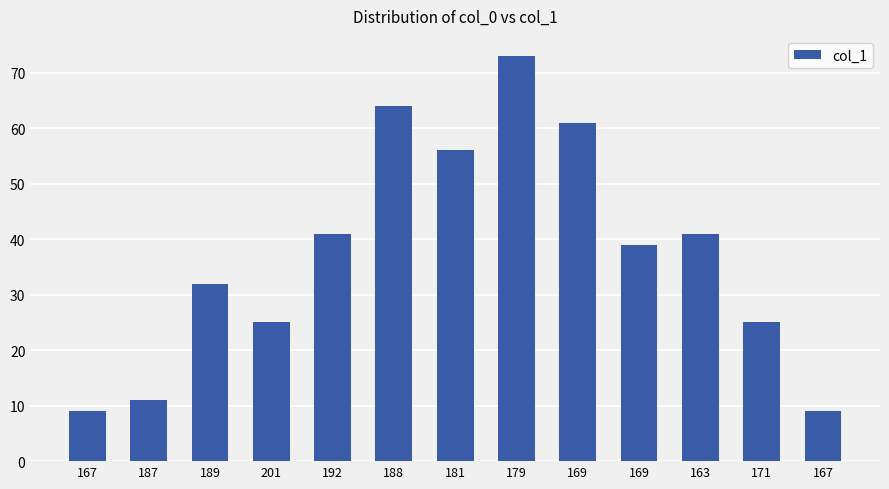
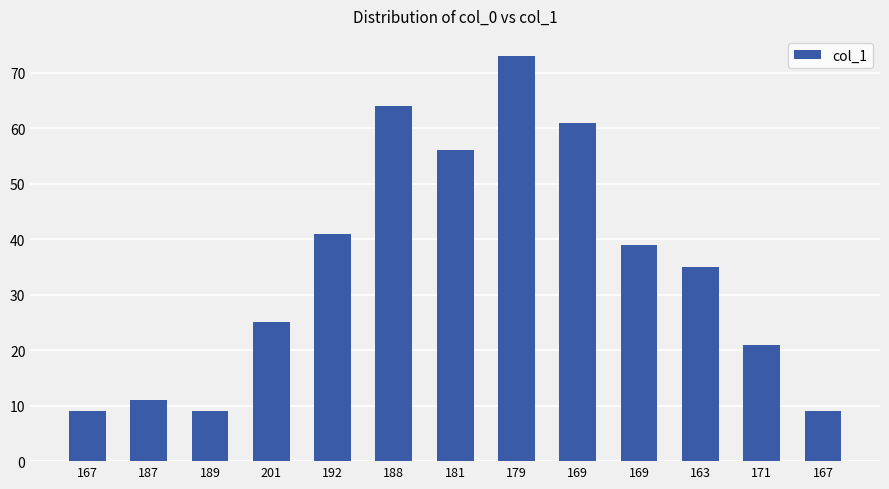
189: 32 -> 9
163: 41 -> 35
171: 25 -> 21
